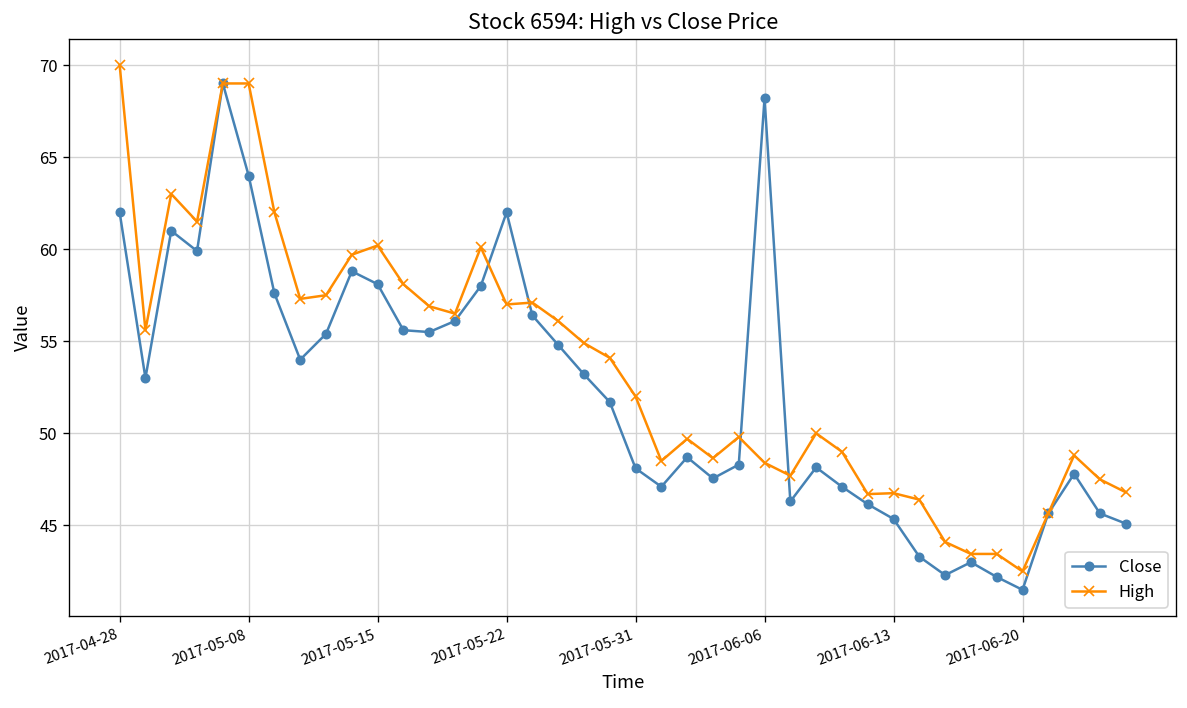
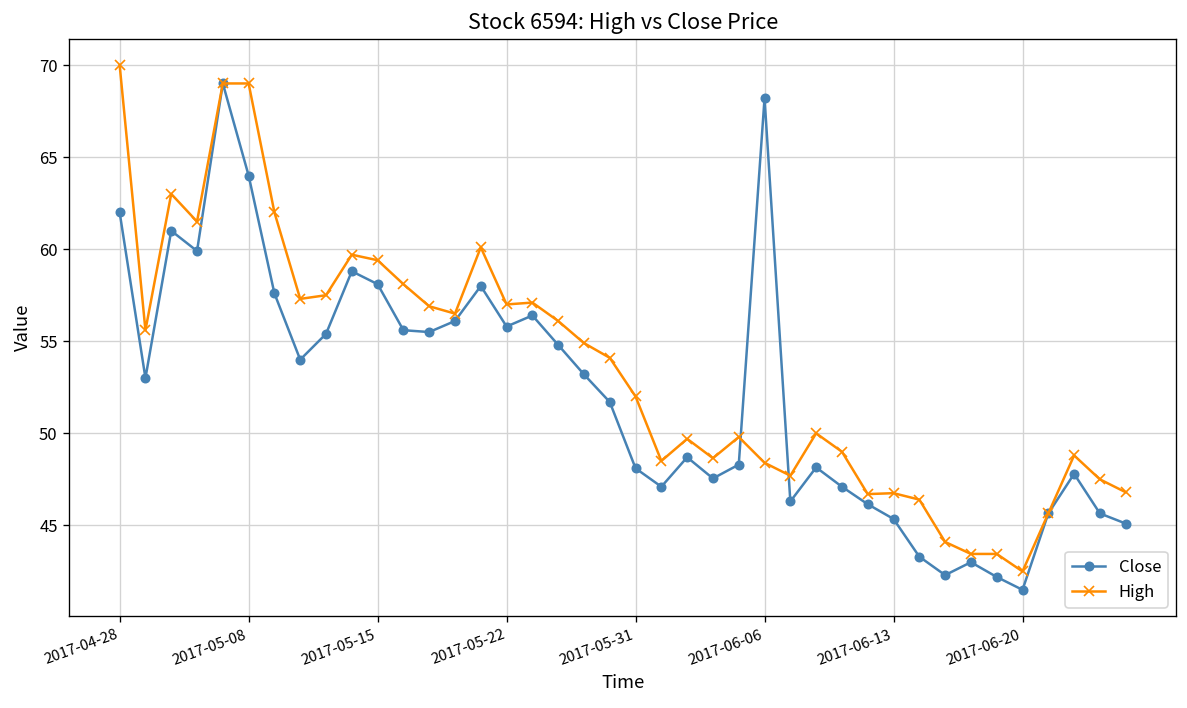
High, 2017-05-15: 60.2 -> 59.4
Close, 2017-05-22: 62.0 -> 55.8
